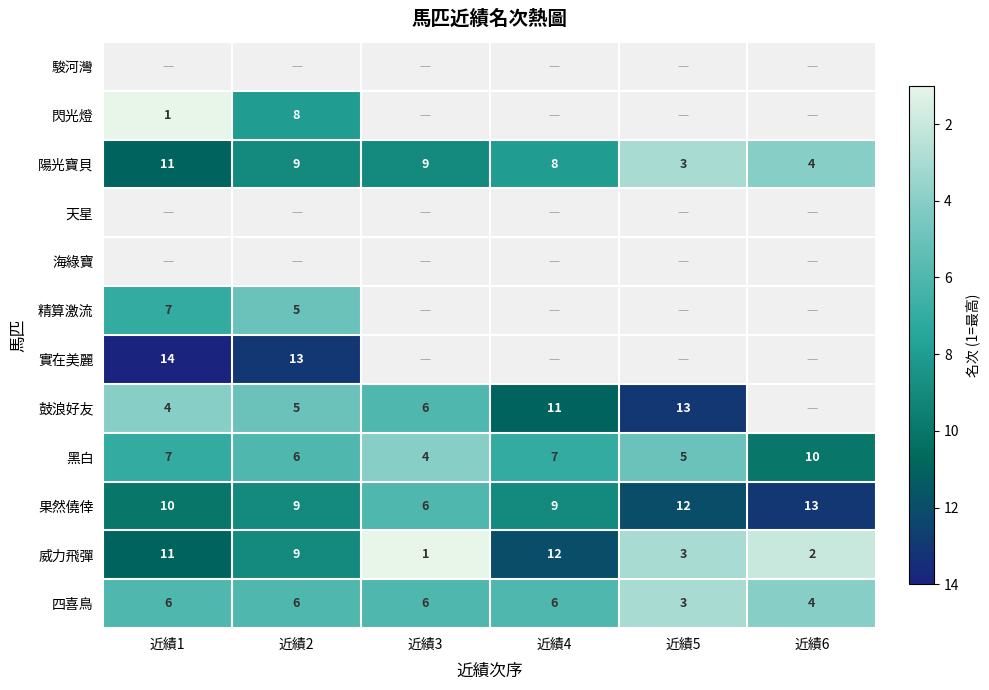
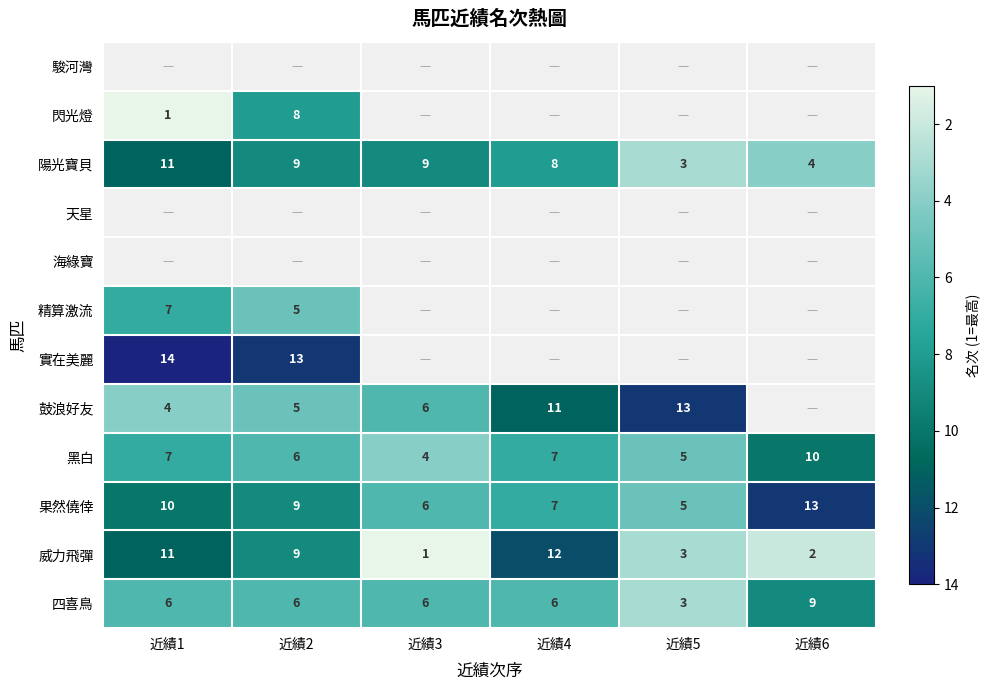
果然僥倖, 近績4: 9 -> 7
果然僥倖, 近績5: 12 -> 5
四喜鳥, 近績6: 4 -> 9
